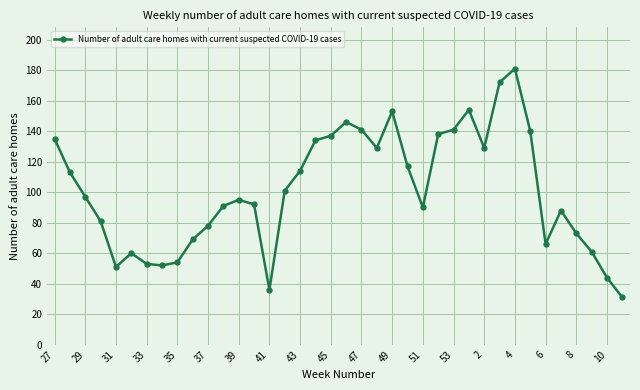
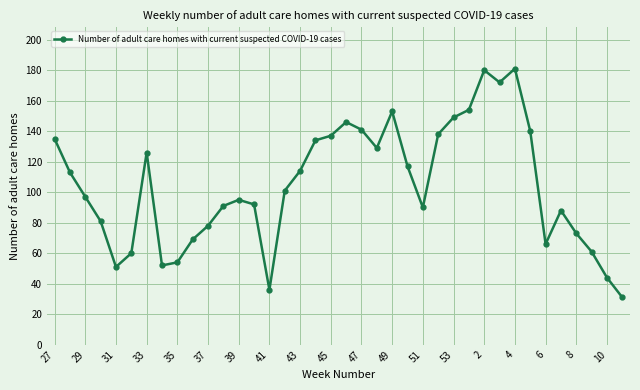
33: 53 -> 126
53: 141 -> 149
2: 129 -> 180
